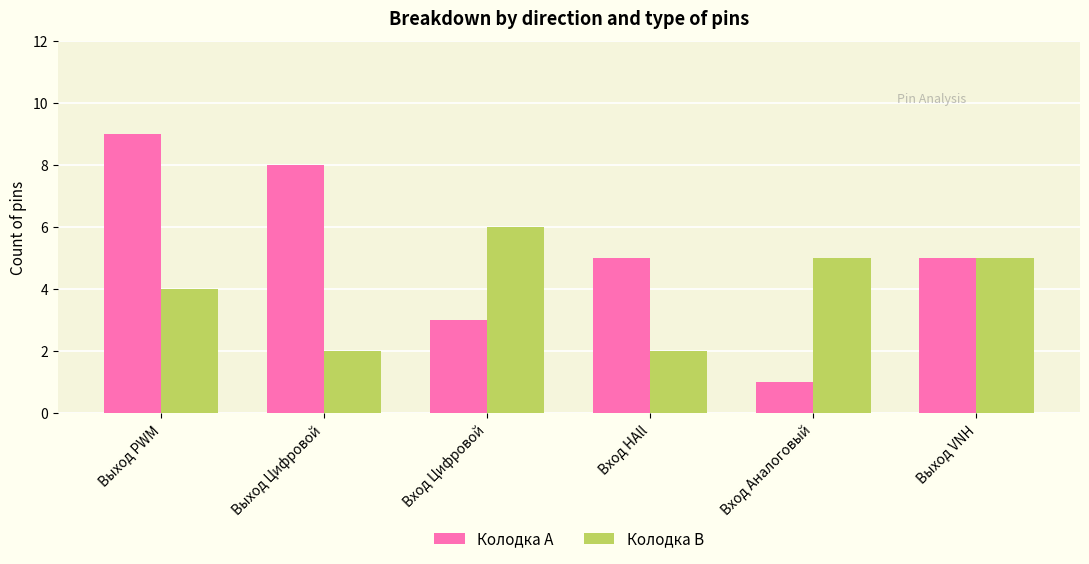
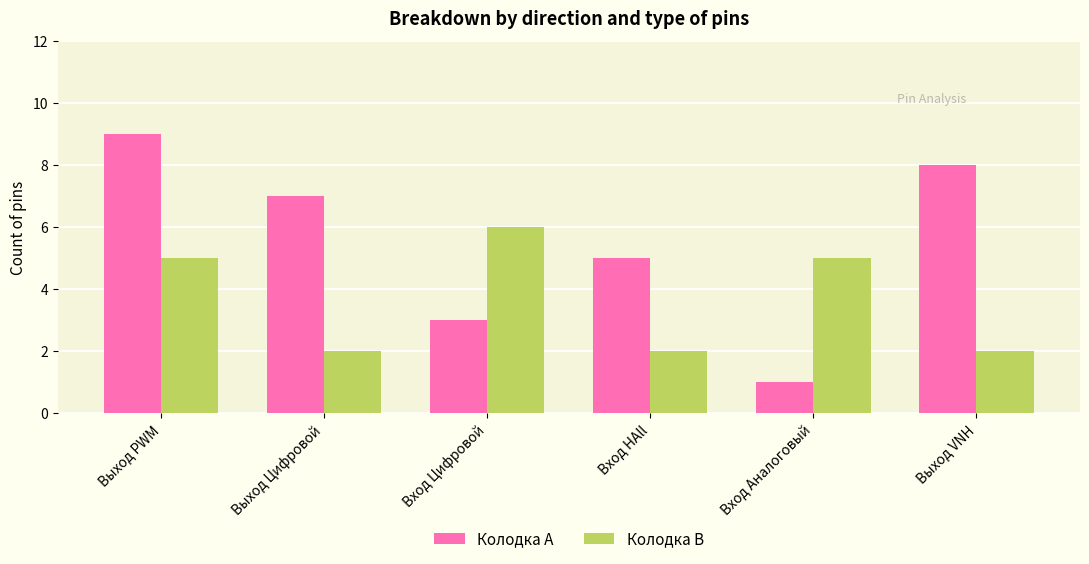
Колодка B, Выход PWM: 4 -> 5
Колодка A, Выход Цифровой: 8 -> 7
Колодка A, Выход VNH: 5 -> 8
Колодка B, Выход VNH: 5 -> 2
